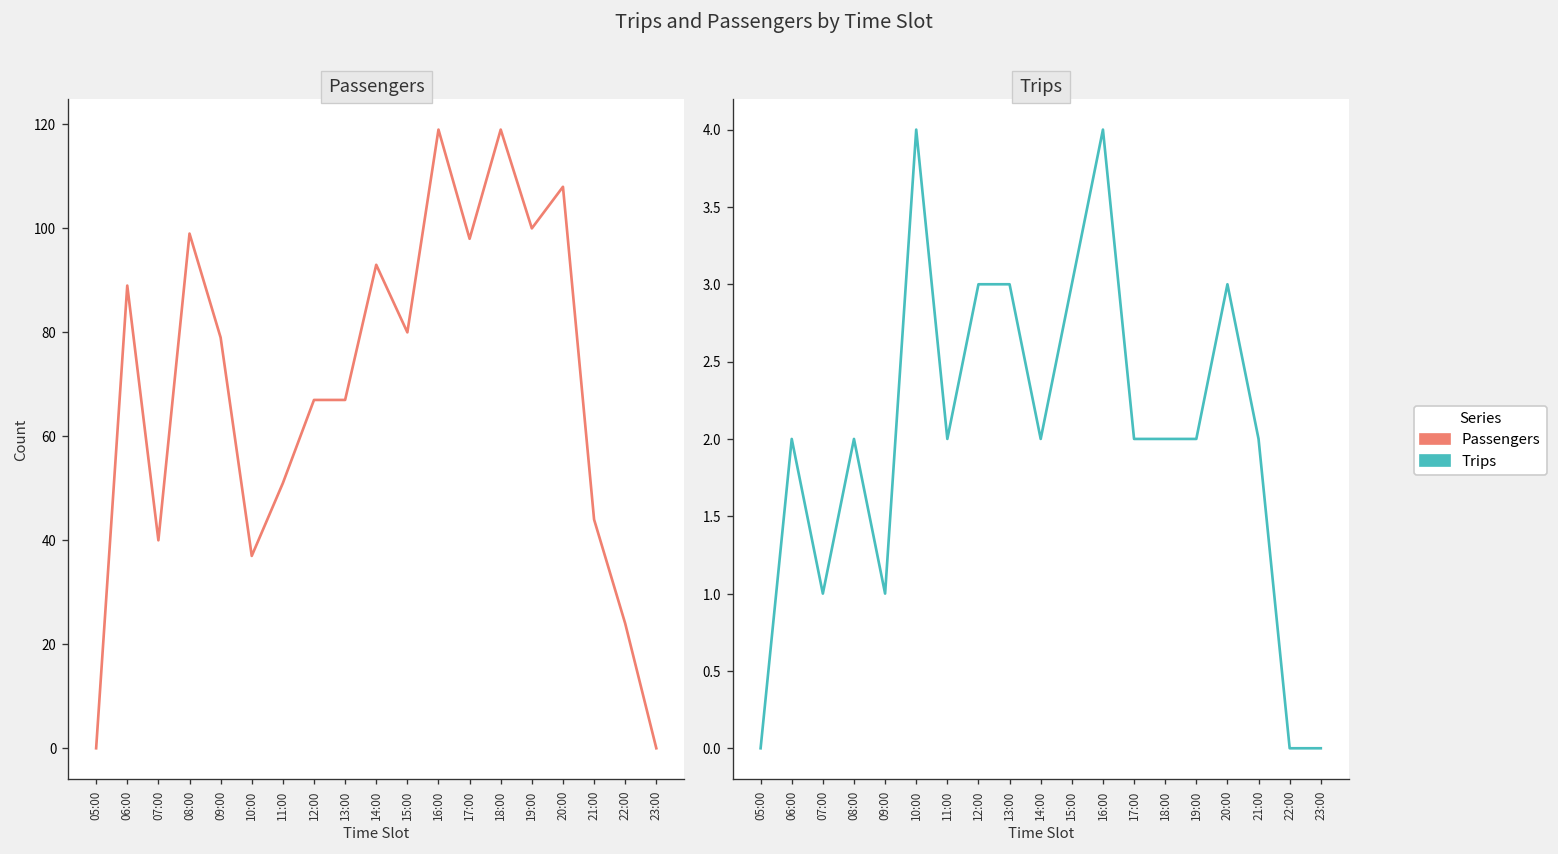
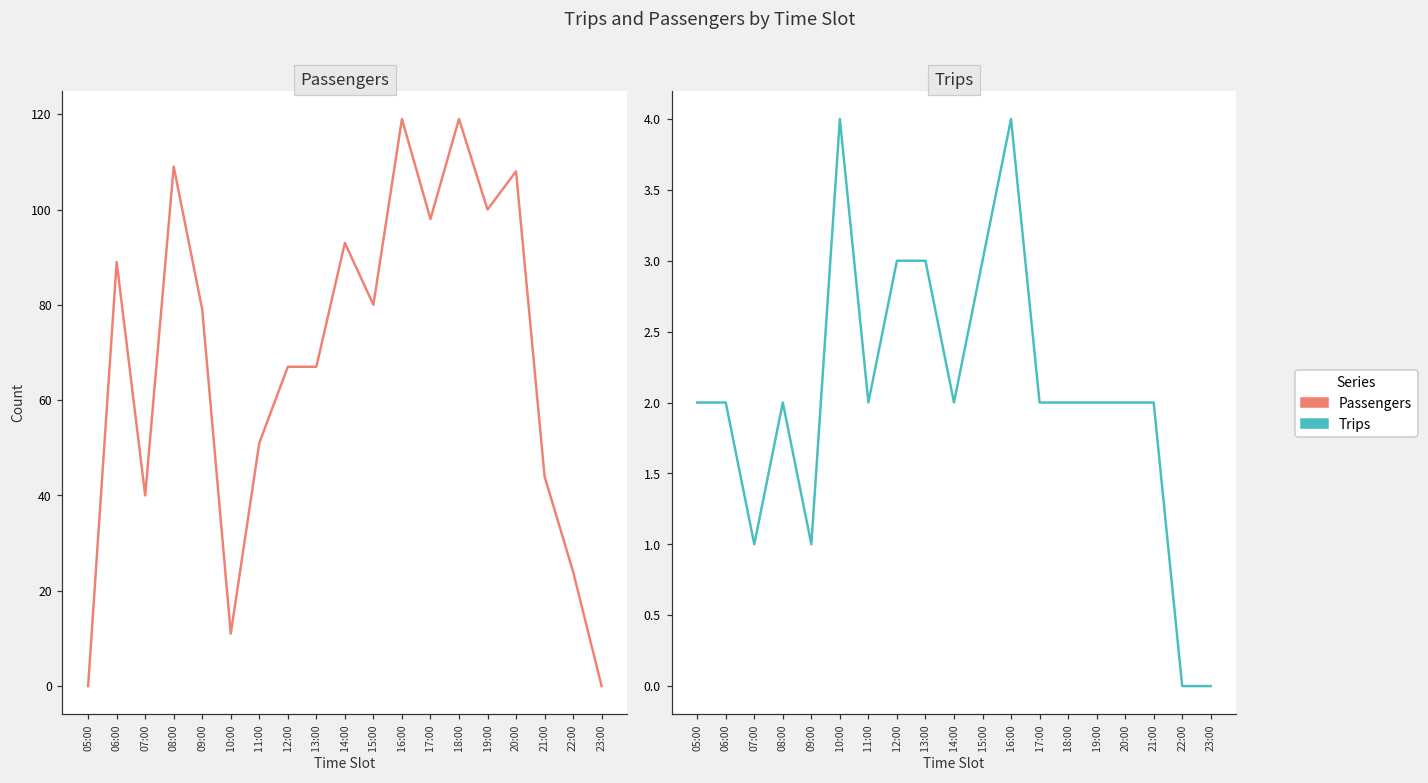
Passengers, 08:00: 99 -> 109
Passengers, 10:00: 37 -> 11
Trips, 05:00: 0 -> 2
Trips, 20:00: 3 -> 2
